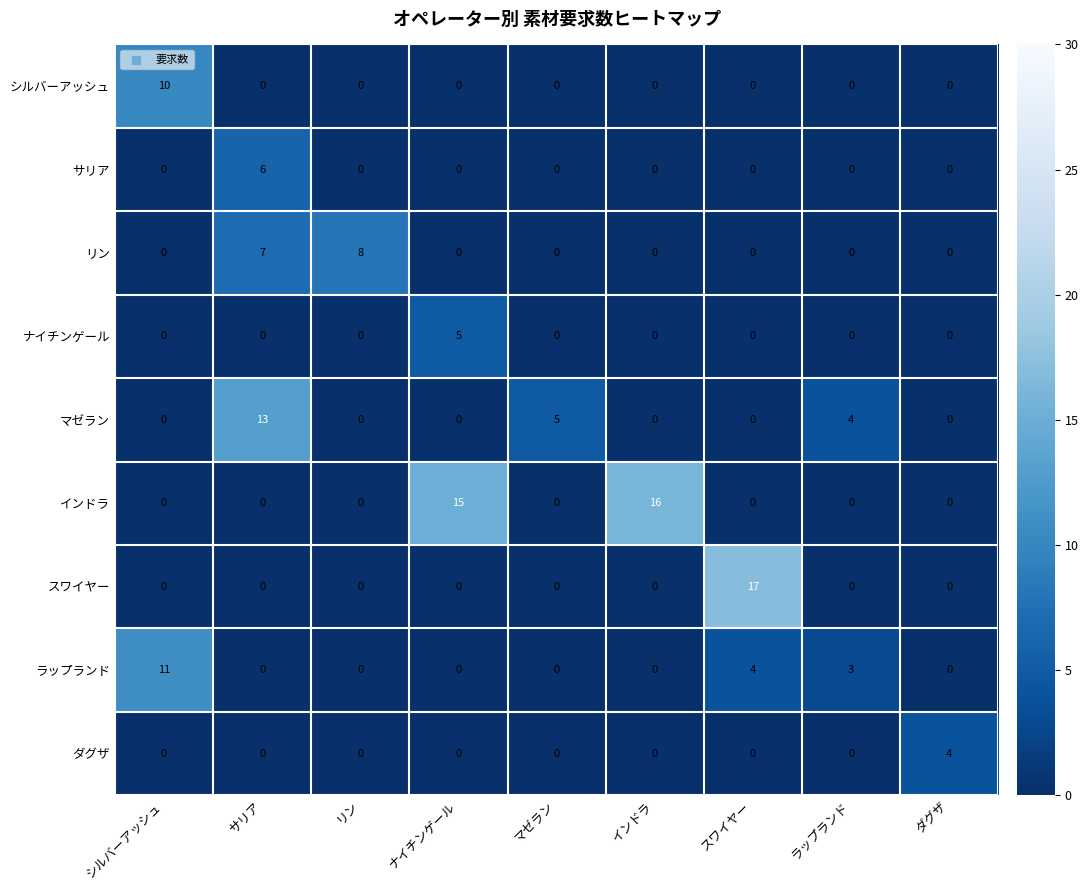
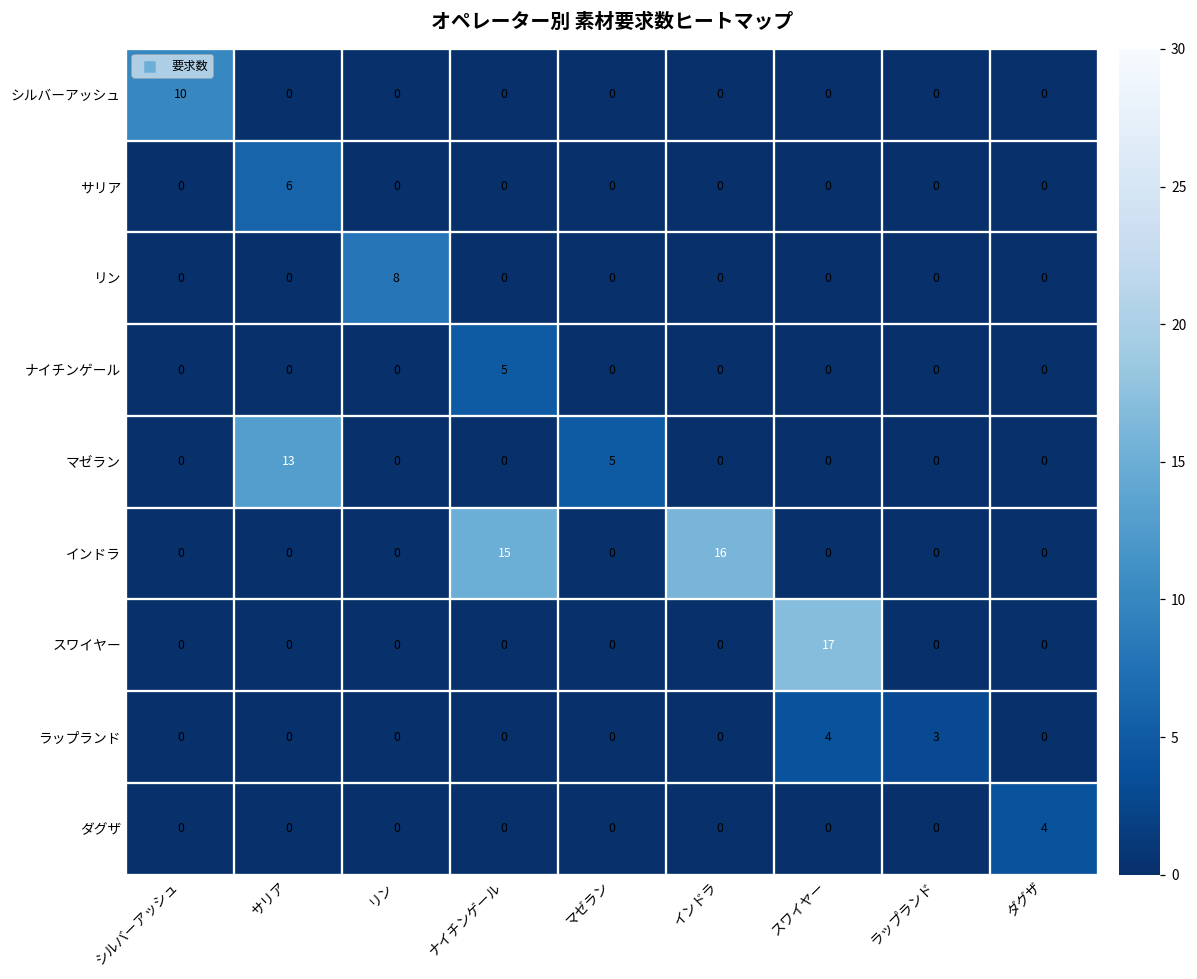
リン, サリア: 7 -> 0
マゼラン, ラップランド: 4 -> 0
ラップランド, シルバーアッシュ: 11 -> 0
